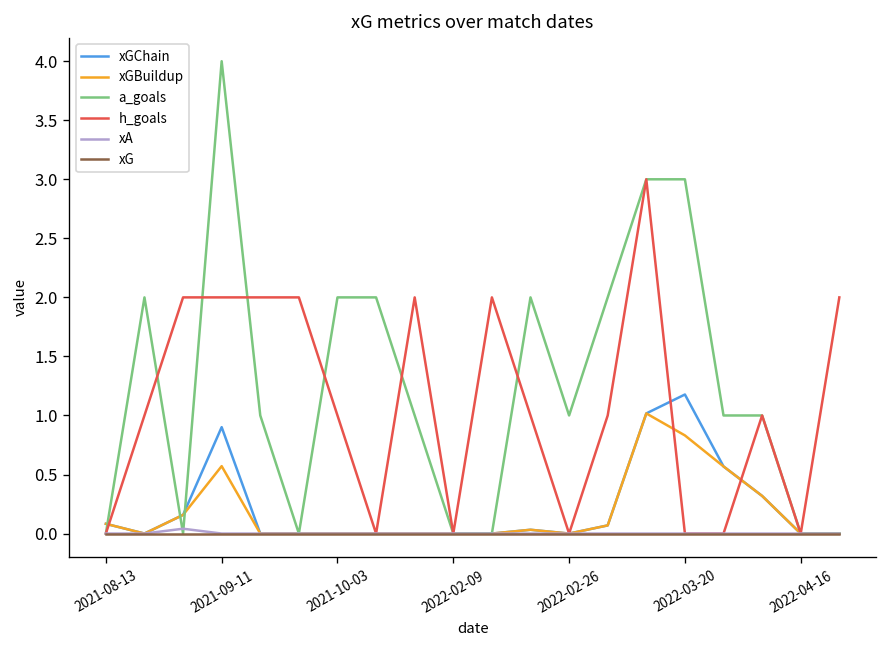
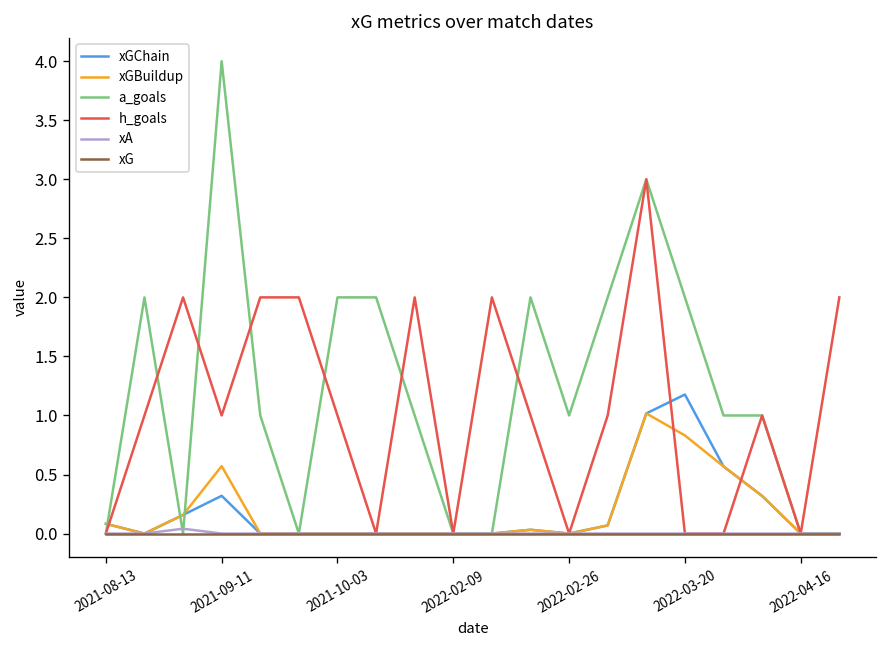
xGChain, 2021-09-11: 0.9 -> 0.3
h_goals, 2021-09-11: 2 -> 1
a_goals, 2022-03-20: 3 -> 2
